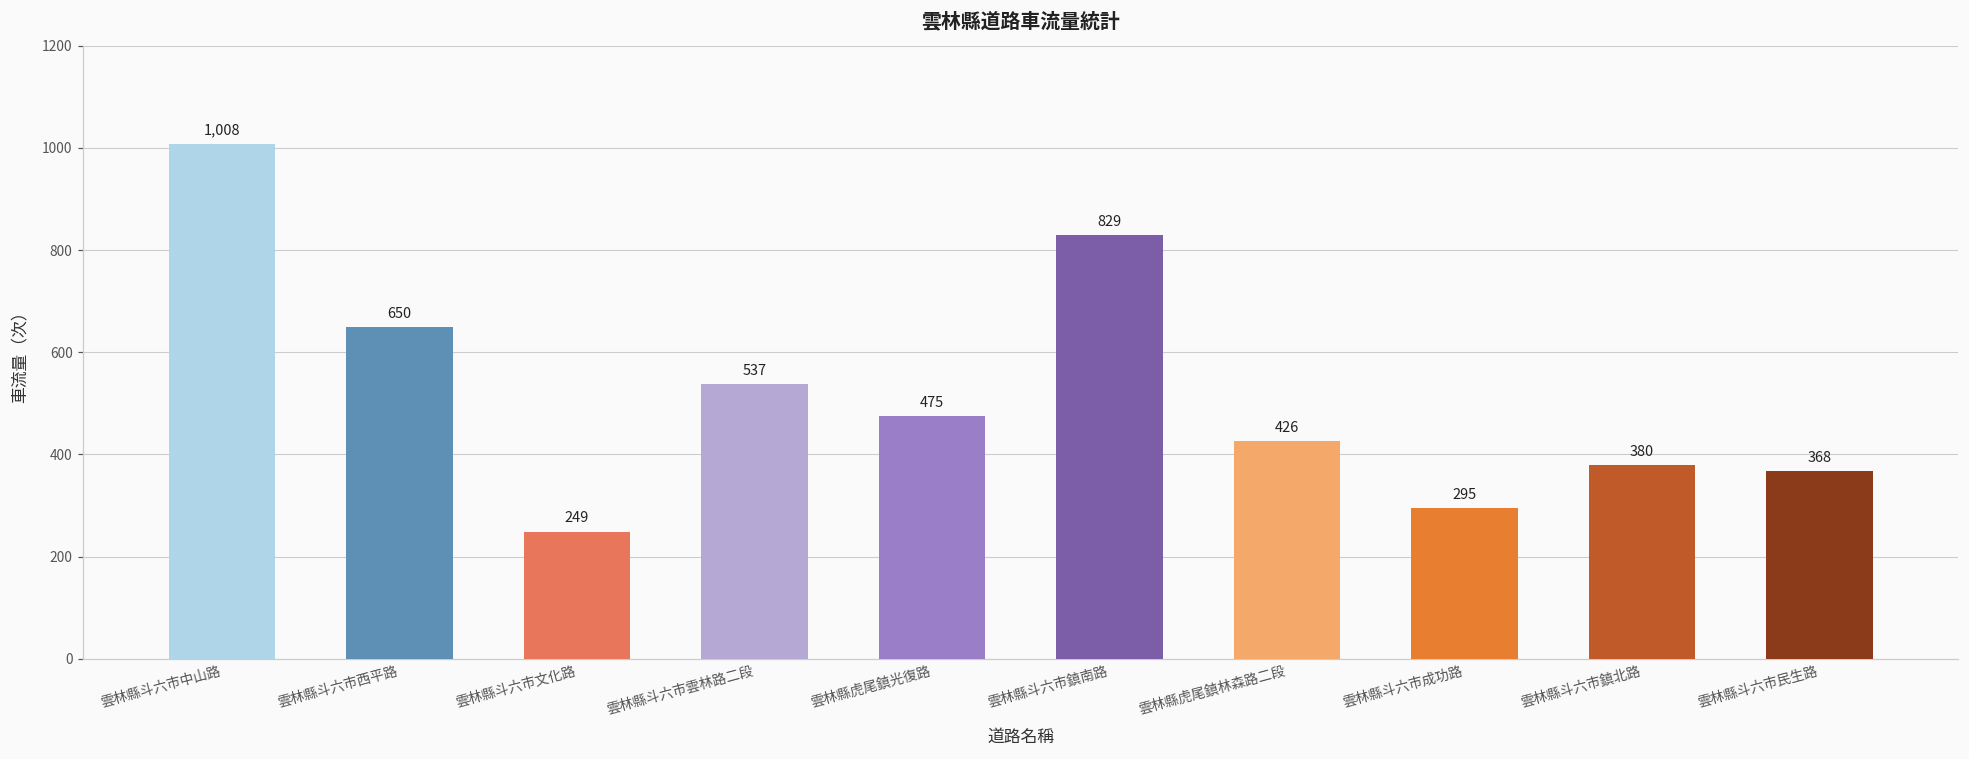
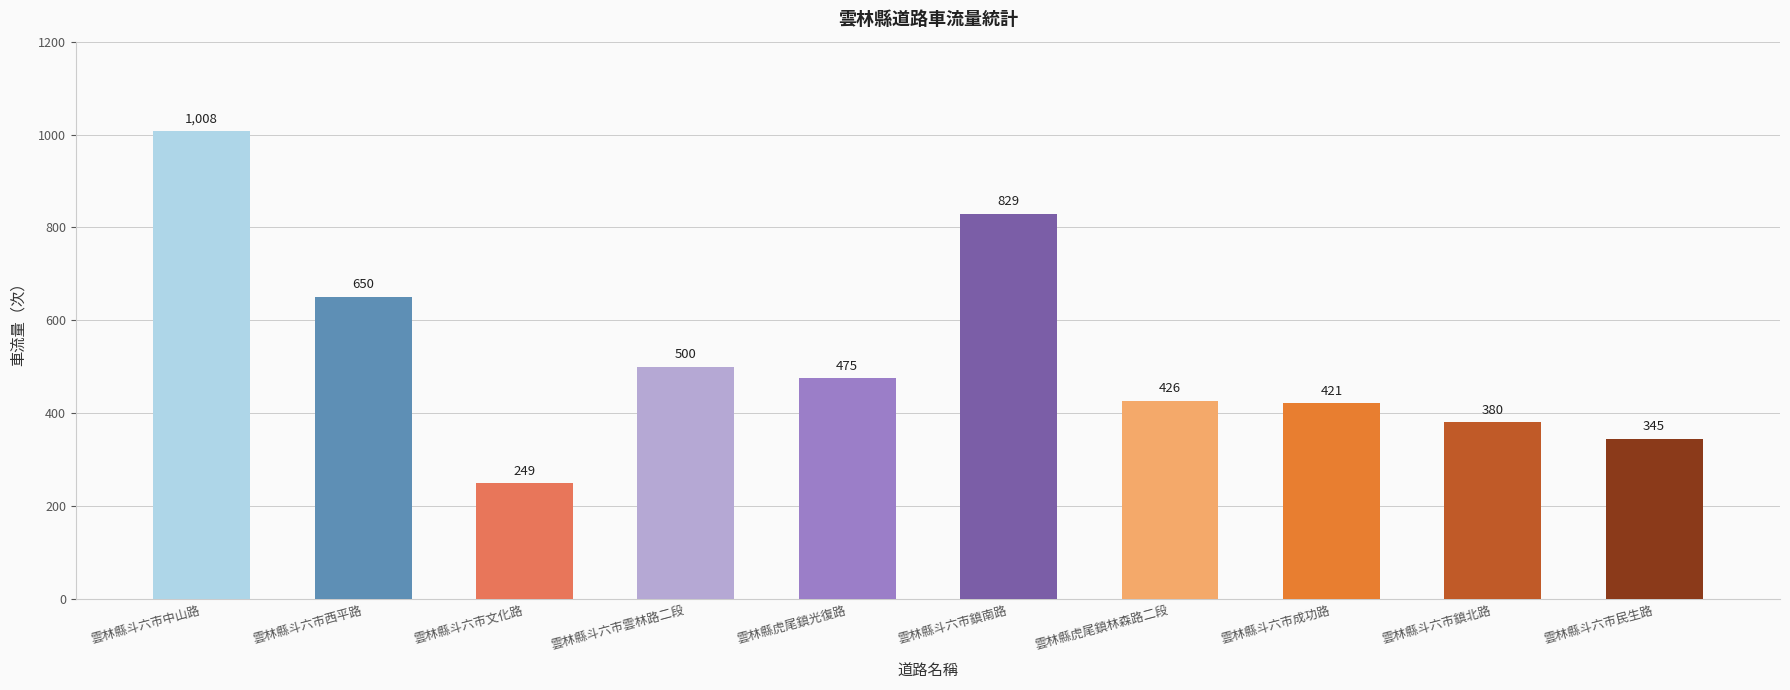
雲林縣斗六市雲林路二段: 537 -> 500
雲林縣斗六市成功路: 295 -> 421
雲林縣斗六市民生路: 368 -> 345
